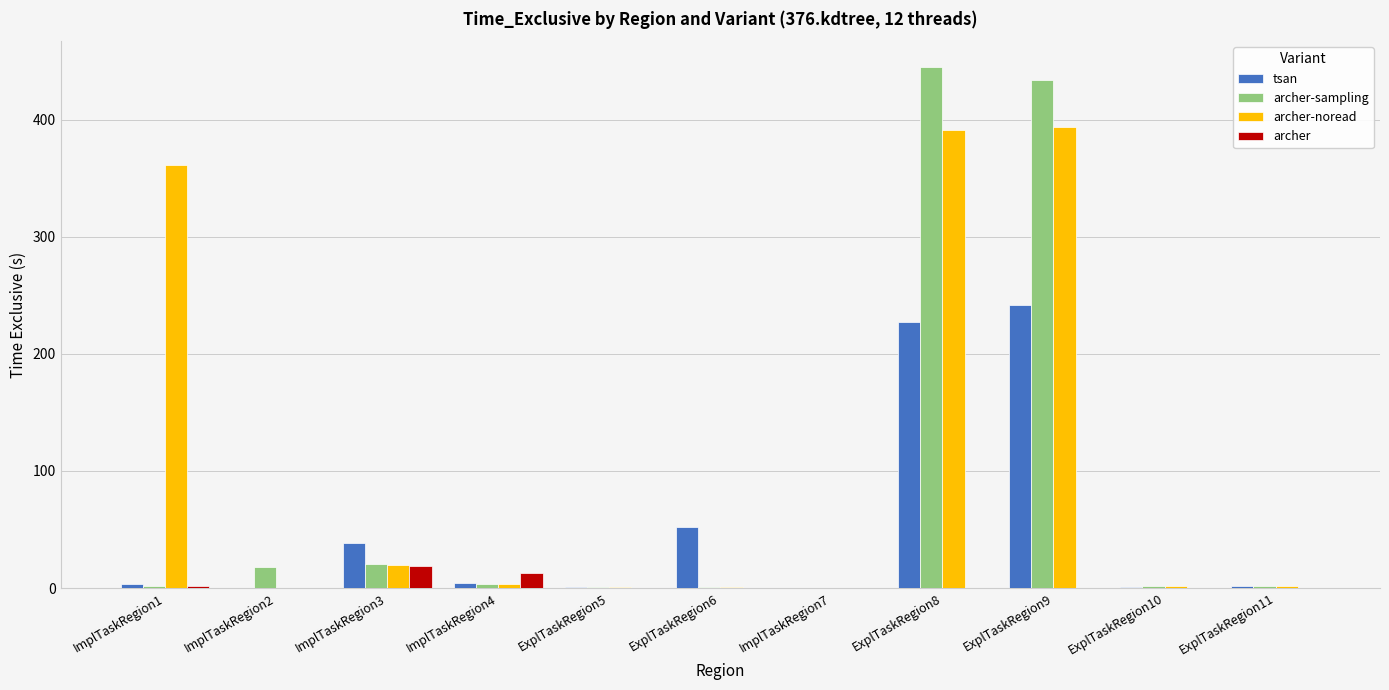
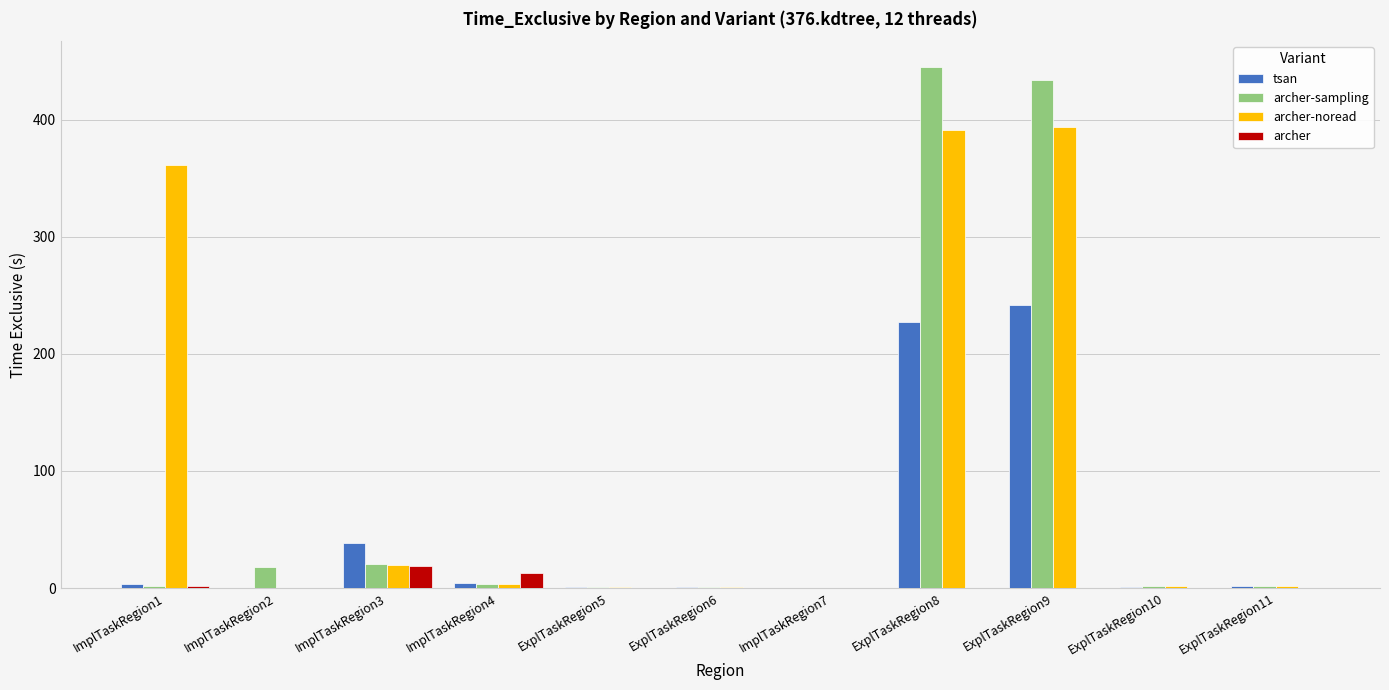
tsan, ExplTaskRegion6: 52 -> 1
